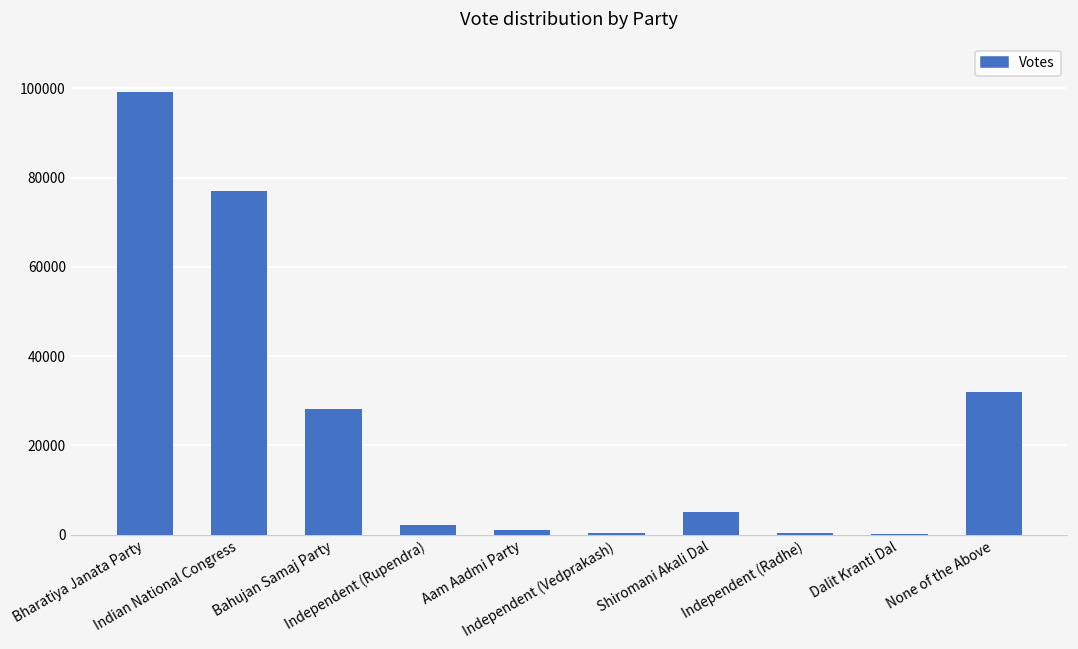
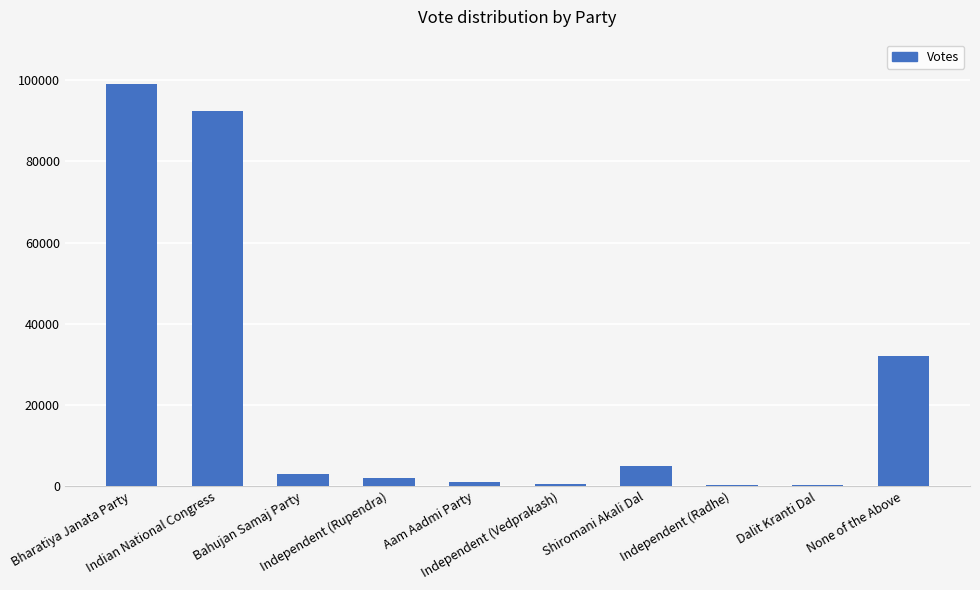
Indian National Congress: 77000 -> 93000
Bahujan Samaj Party: 28000 -> 3000
